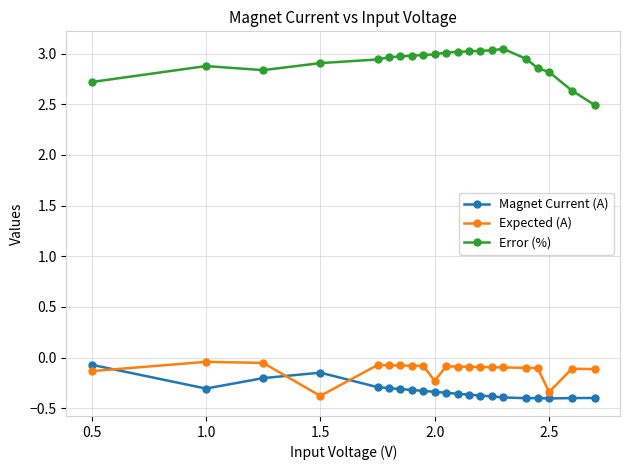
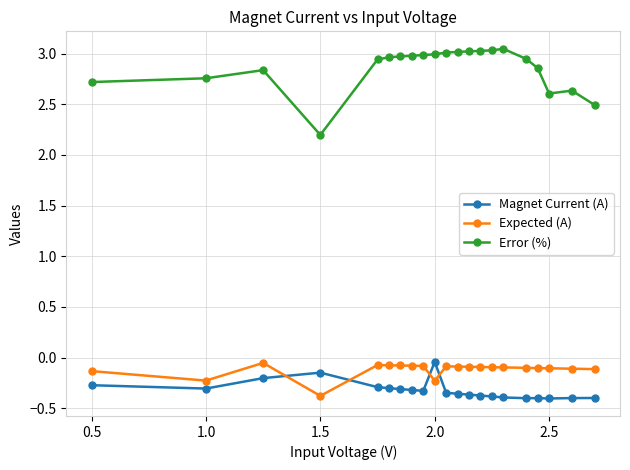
Magnet Current (A), 0.5: -0.07 -> -0.27
Expected (A), 1.0: -0.04 -> -0.23
Error (%), 1.0: 2.88 -> 2.76
Error (%), 1.5: 2.91 -> 2.20
Magnet Current (A), 2.0: -0.34 -> -0.04
Expected (A), 2.5: -0.34 -> -0.11
Error (%), 2.5: 2.82 -> 2.61
